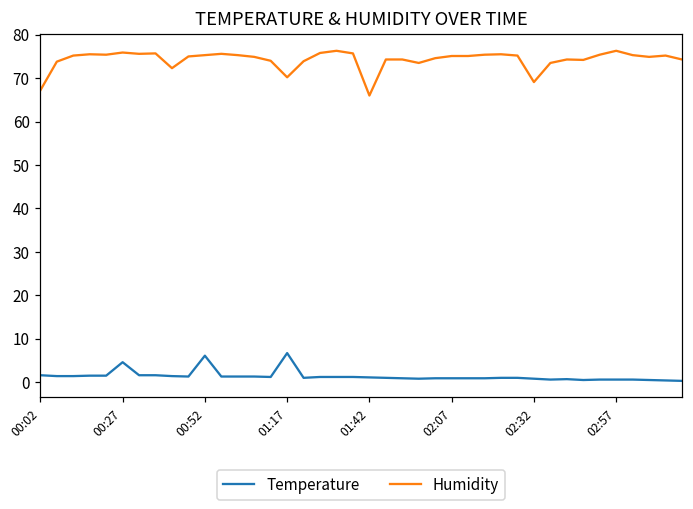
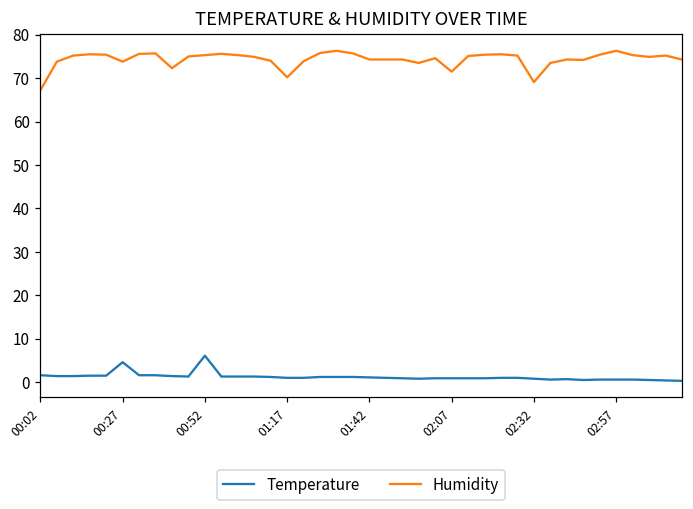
Humidity, 00:27: 76 -> 74
Temperature, 01:17: 7 -> 1
Humidity, 01:42: 66 -> 74
Humidity, 02:07: 75 -> 72
